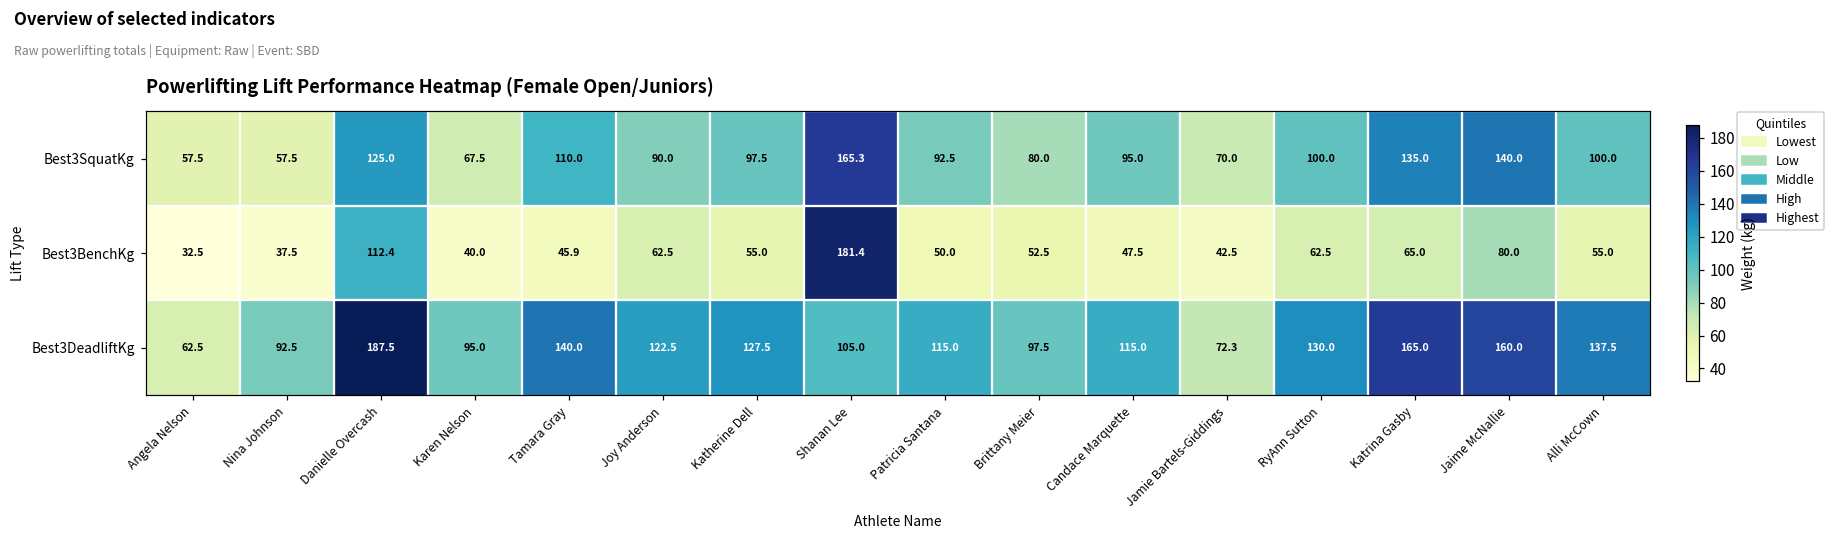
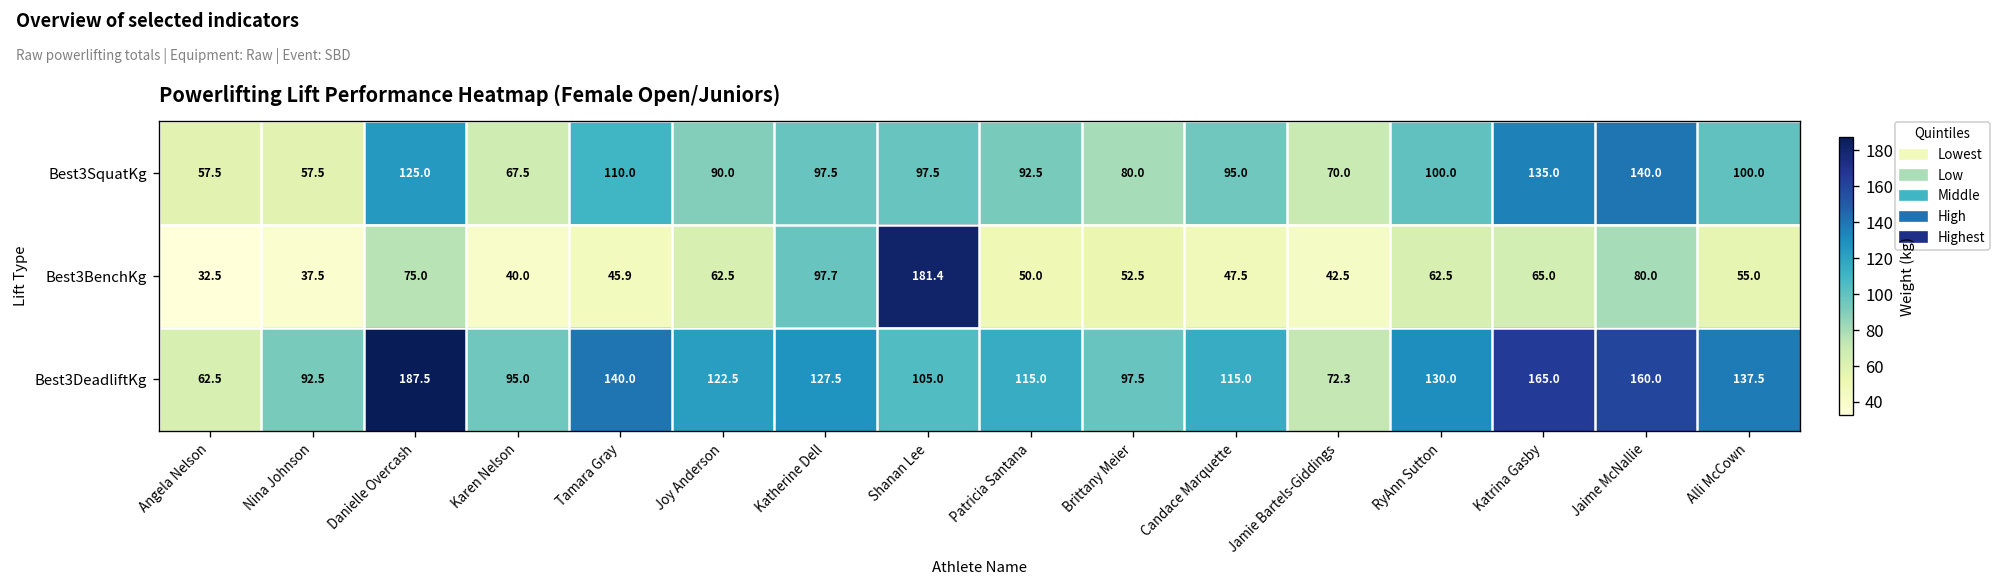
Best3SquatKg, Shanan Lee: 165.3 -> 97.5
Best3BenchKg, Danielle Overcash: 112.4 -> 75.0
Best3BenchKg, Katherine Dell: 55.0 -> 97.7
